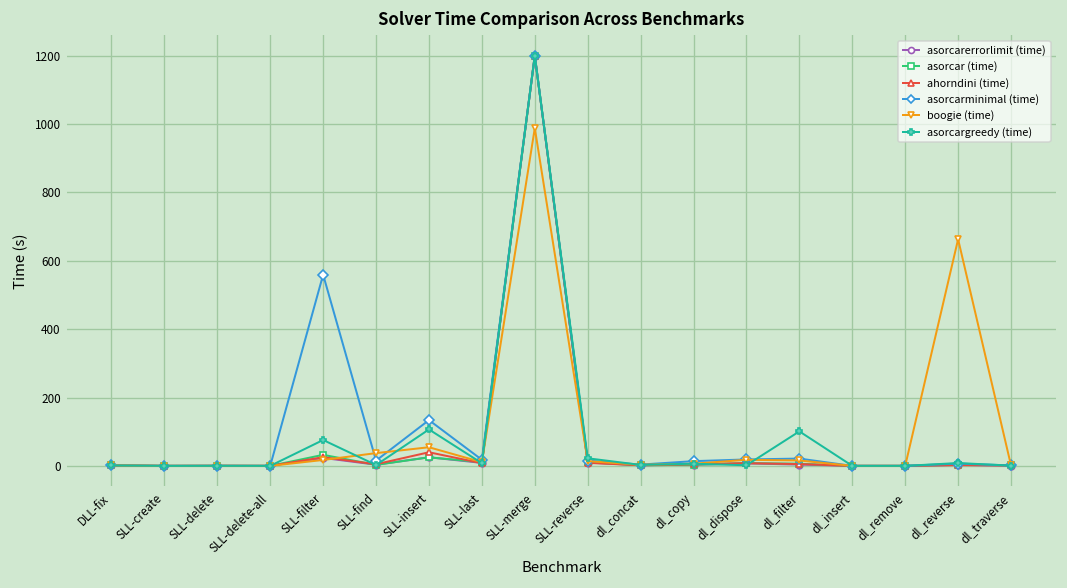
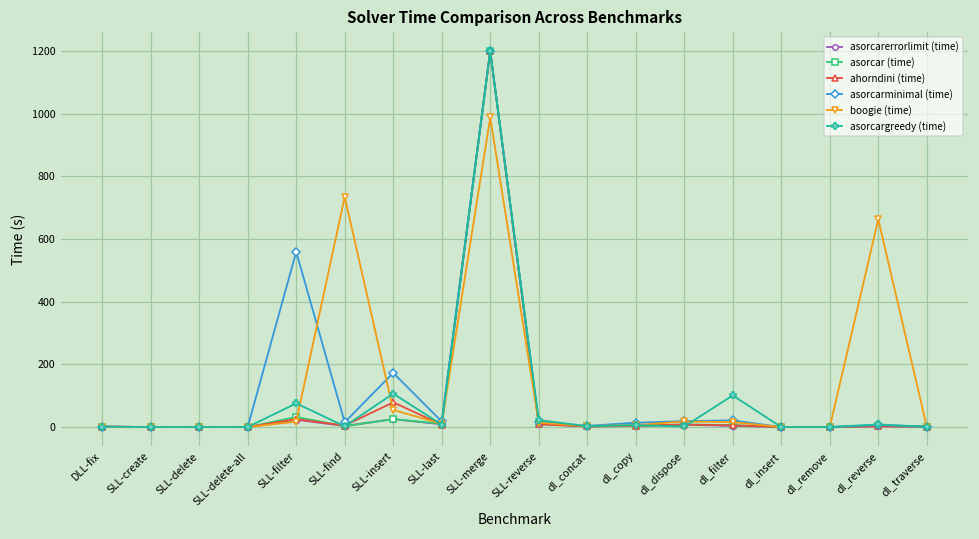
boogie (time), SLL-find: 40 -> 730
ahorndini (time), SLL-insert: 40 -> 80
asorcarminimal (time), SLL-insert: 130 -> 170
